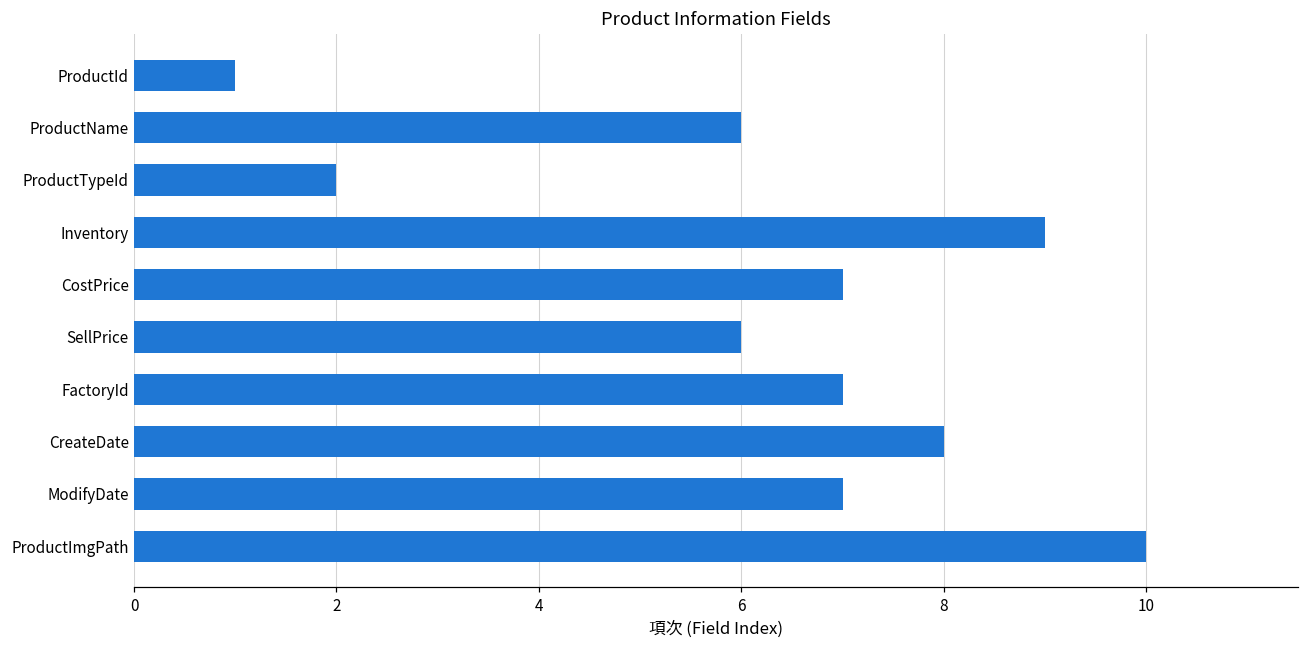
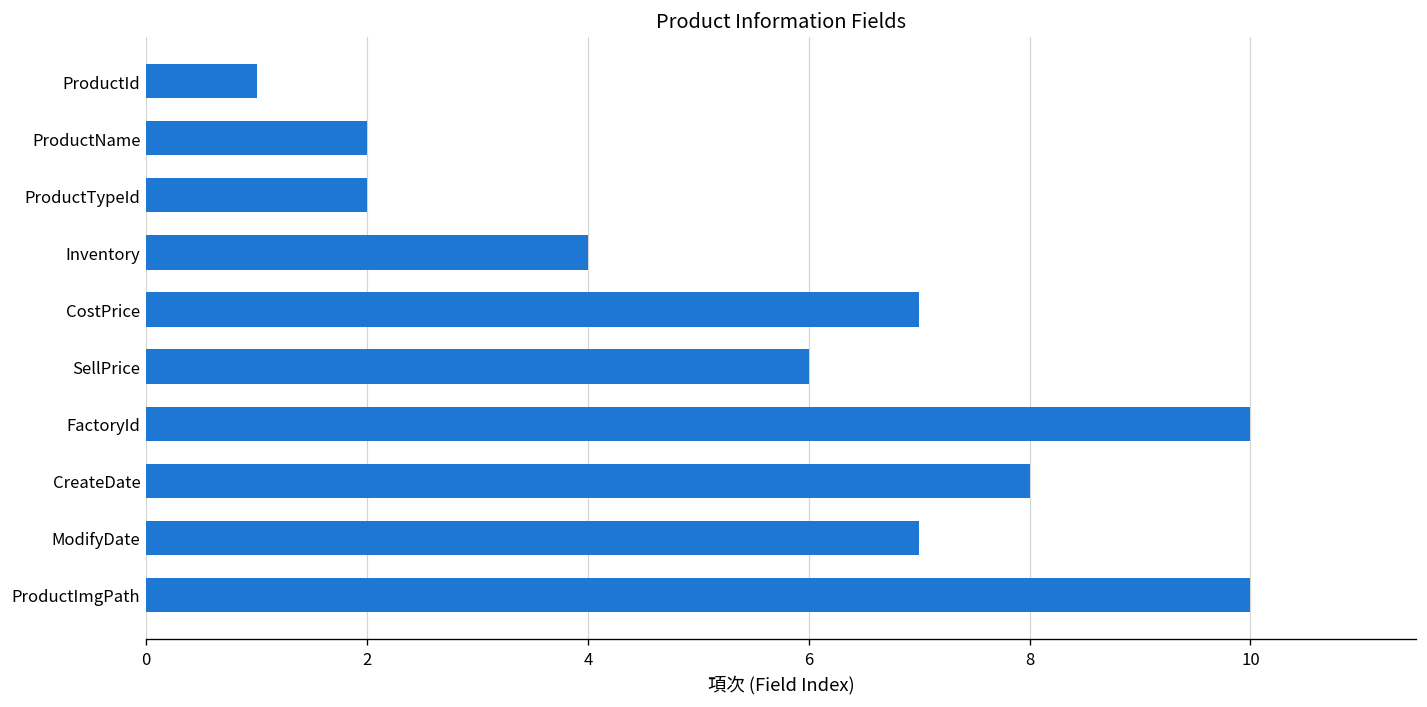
ProductName: 6 -> 2
Inventory: 9 -> 4
FactoryId: 7 -> 10
